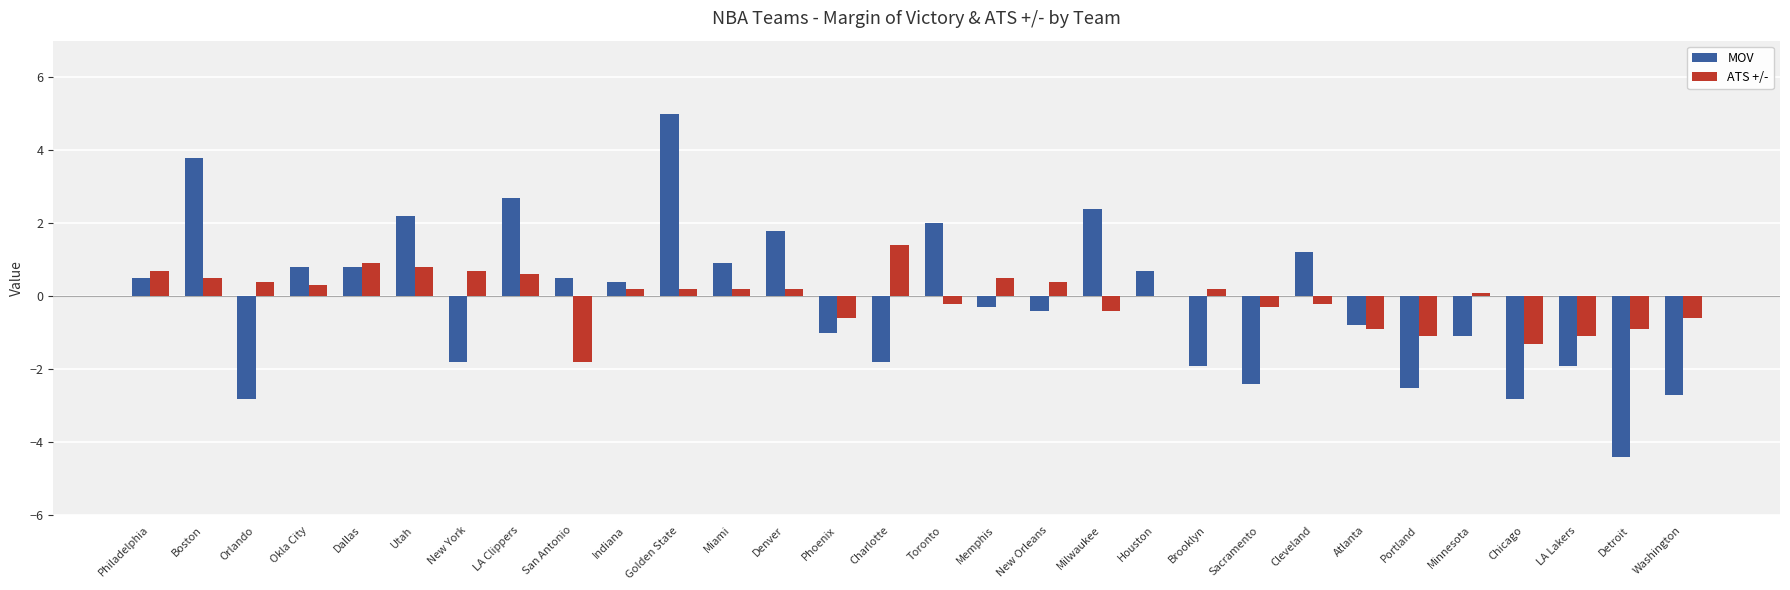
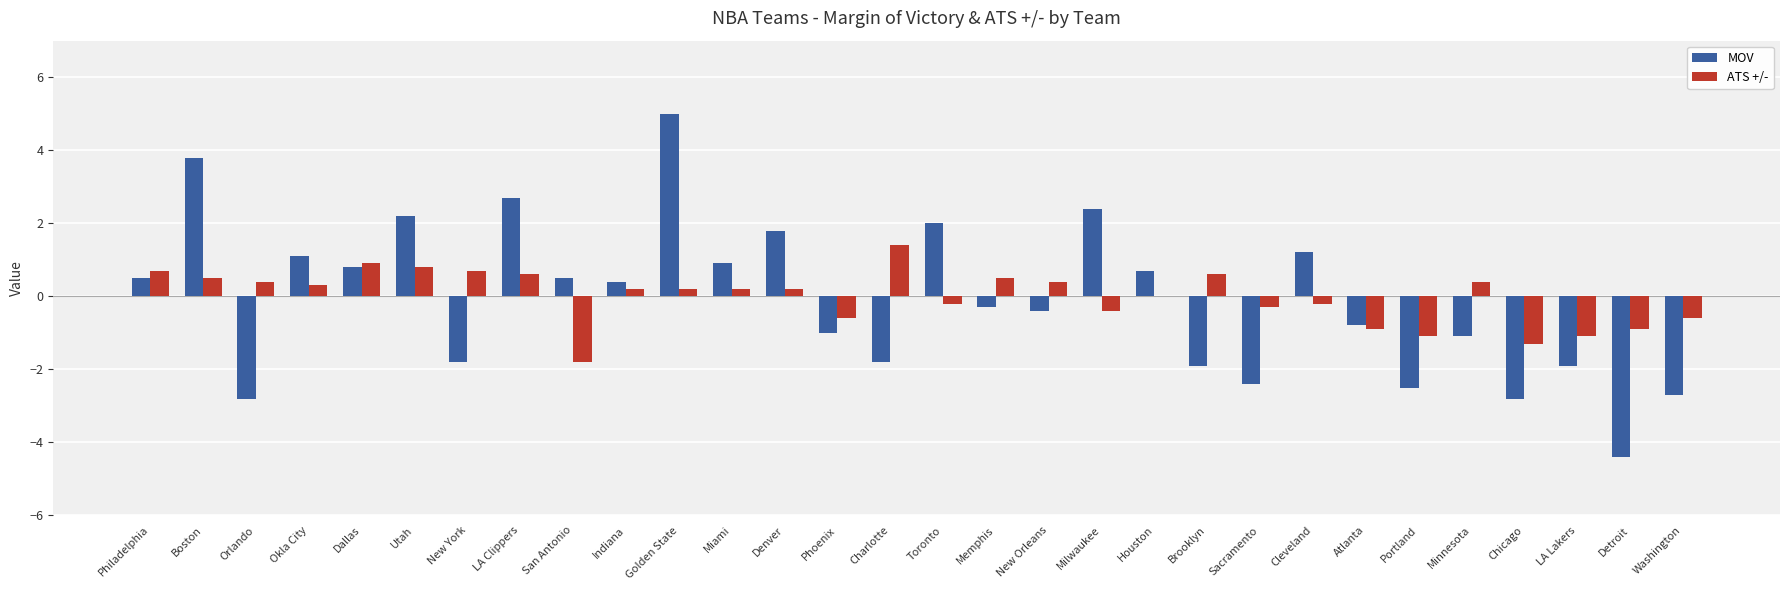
MOV, Okla City: 0.8 -> 1.1
ATS +/-, Brooklyn: 0.2 -> 0.6
ATS +/-, Minnesota: 0.1 -> 0.4
